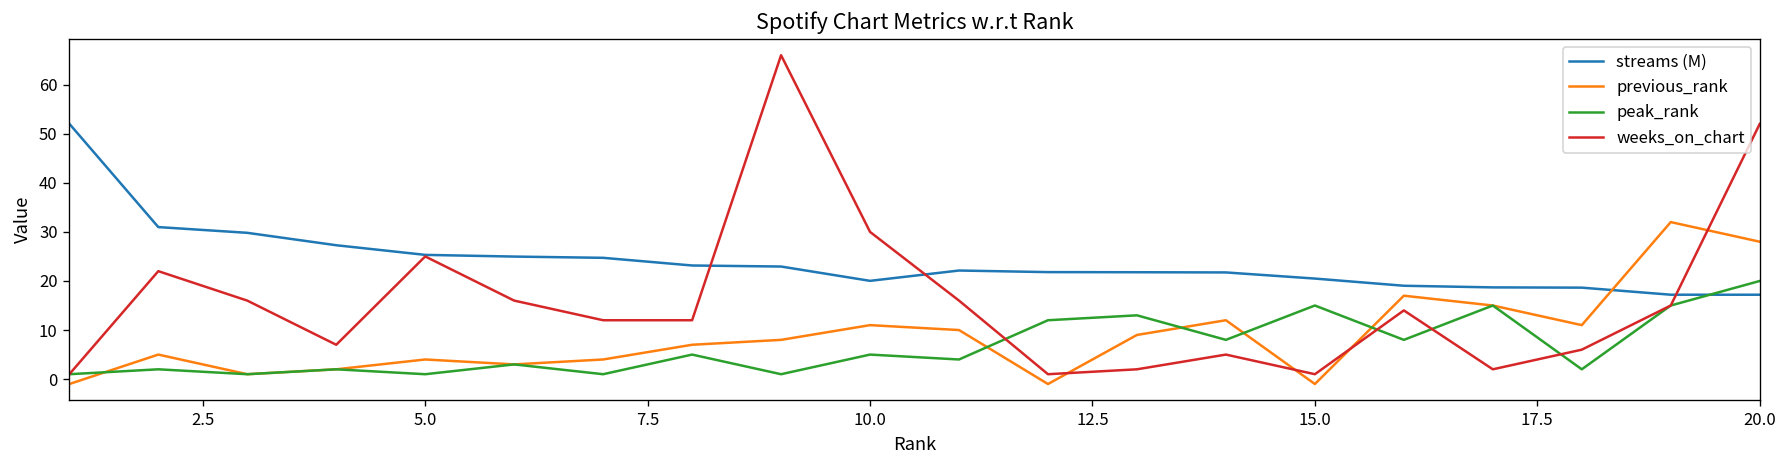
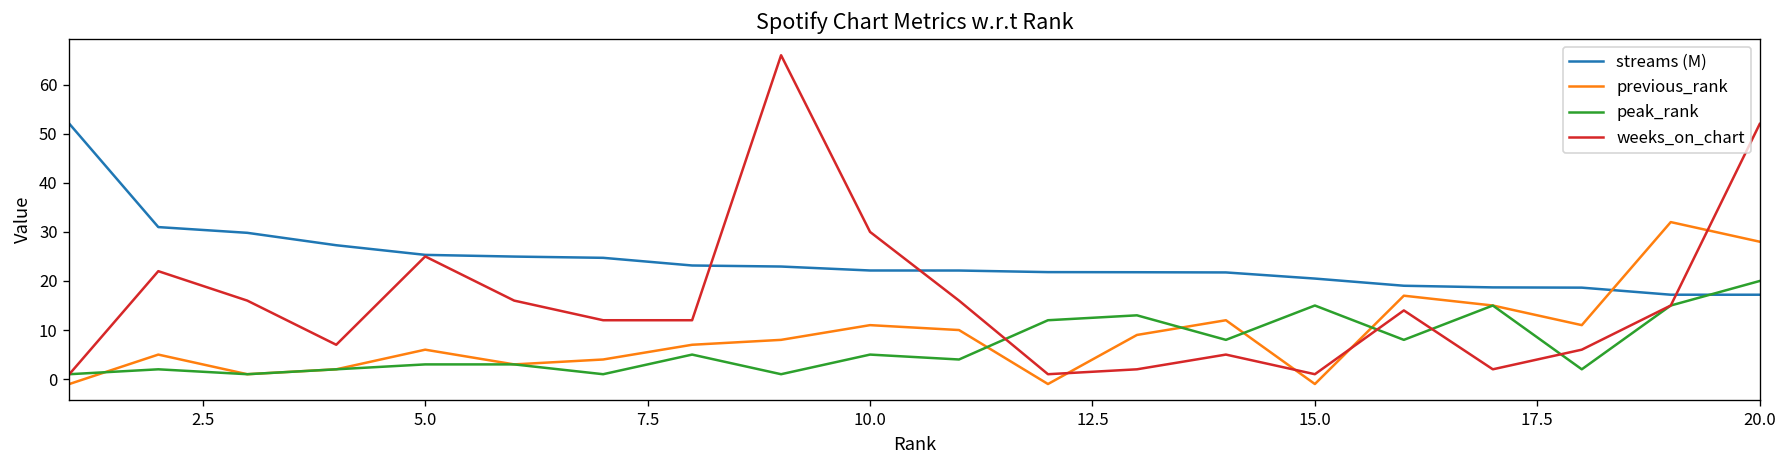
previous_rank, 5.0: 4 -> 6
peak_rank, 5.0: 1 -> 3
streams (M), 10.0: 20 -> 22
